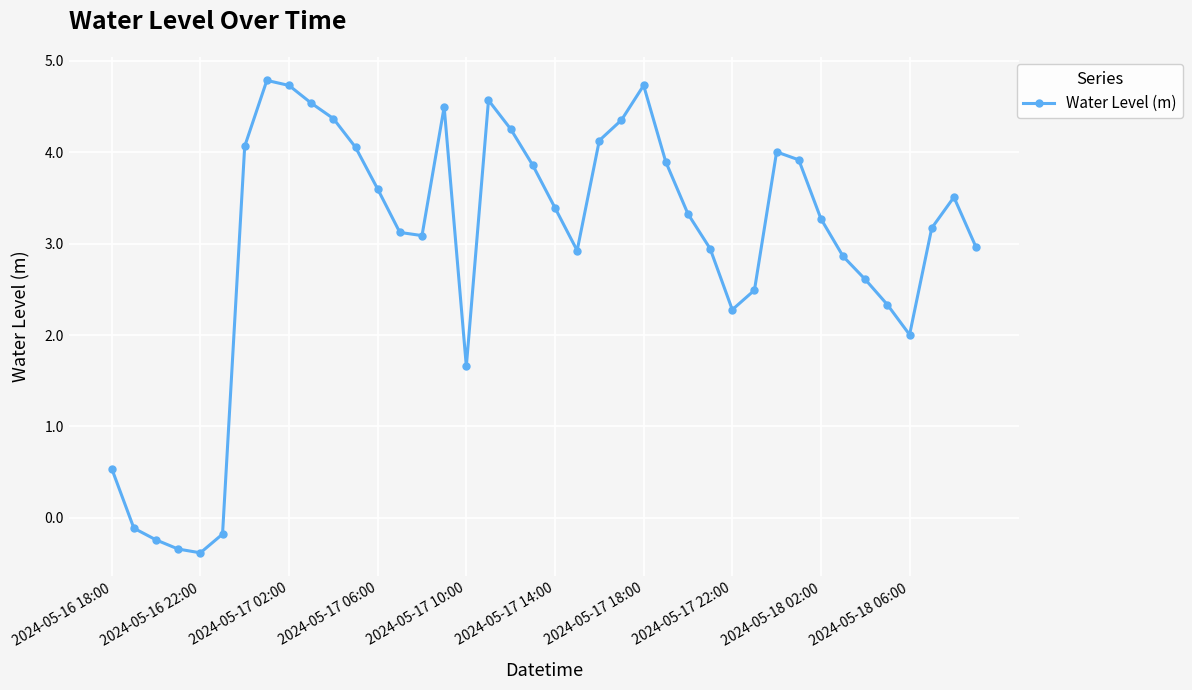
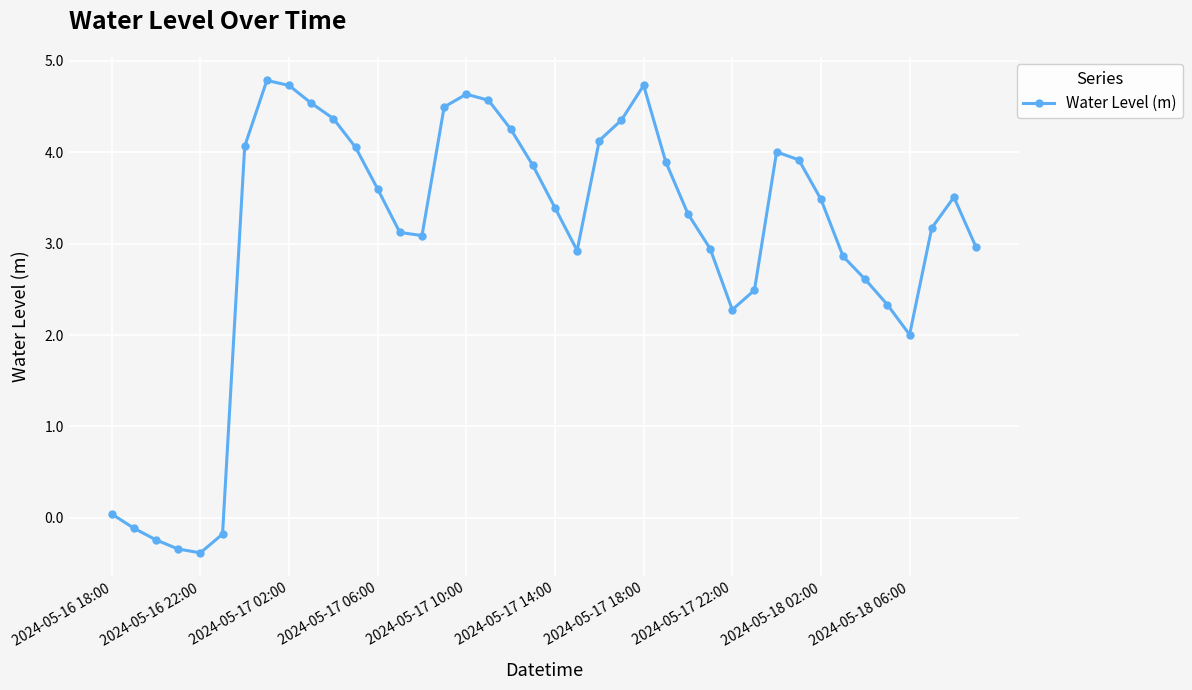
2024-05-16 18:00: 0.5 -> 0.0
2024-05-17 10:00: 1.7 -> 4.6
2024-05-18 02:00: 3.3 -> 3.5
